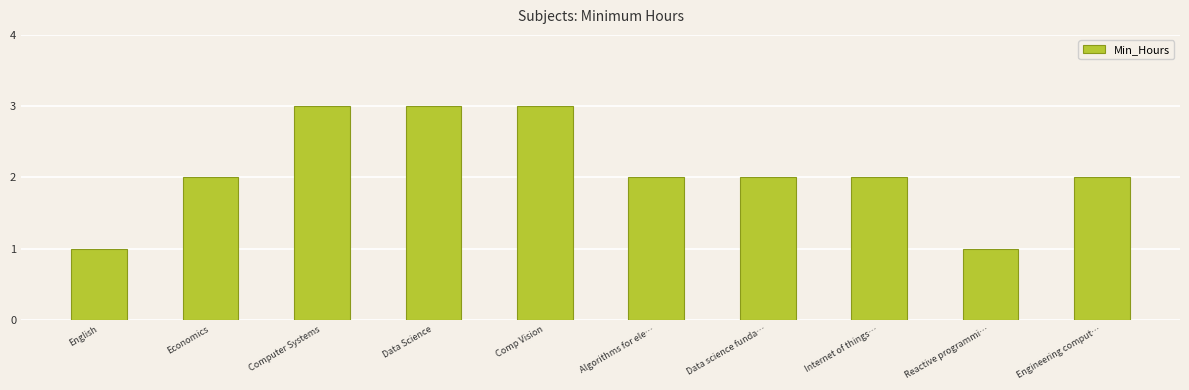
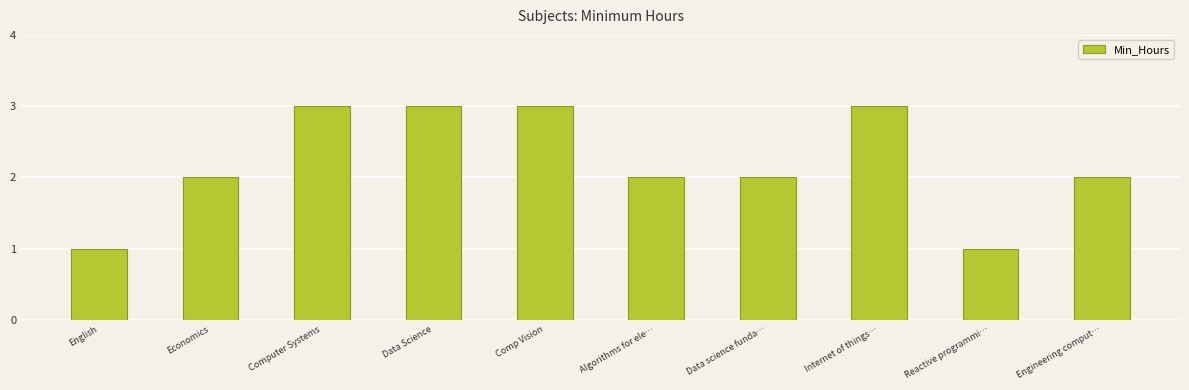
Internet of things…: 2 -> 3
